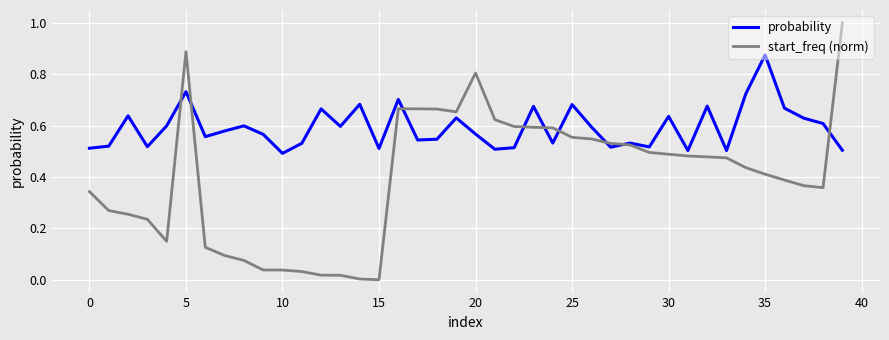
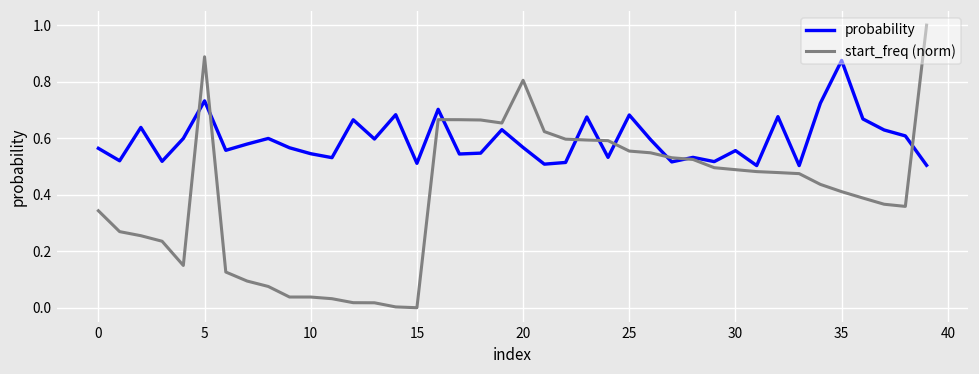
probability, 0: 0.51 -> 0.56
probability, 10: 0.49 -> 0.55
probability, 30: 0.64 -> 0.56
